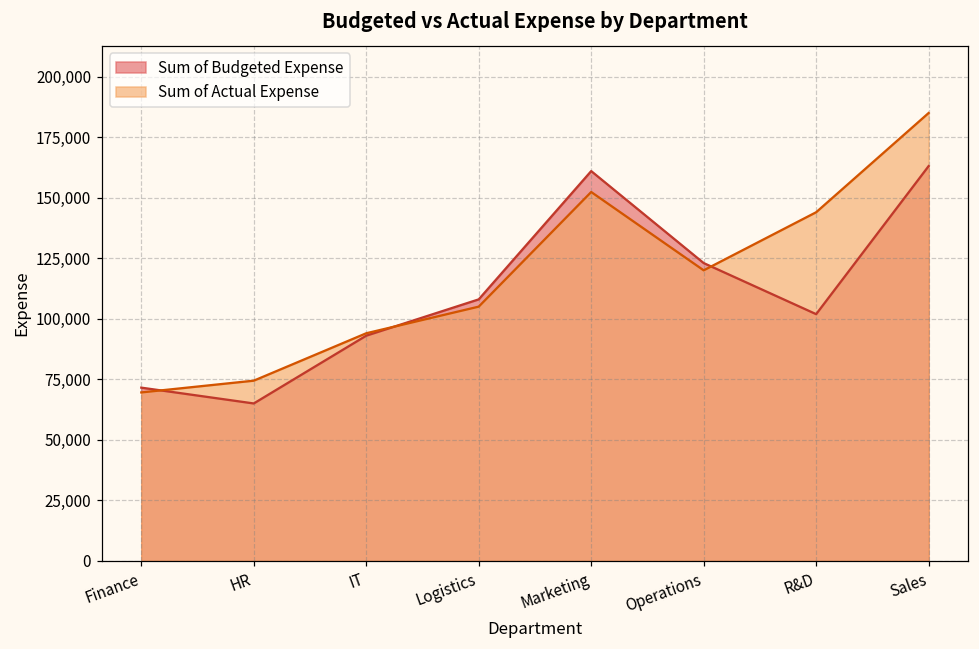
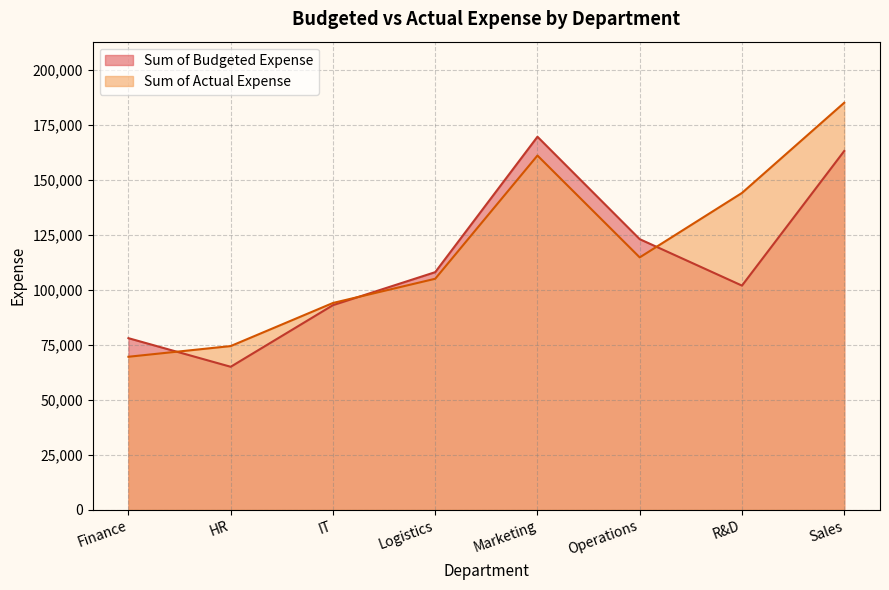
Sum of Budgeted Expense, Finance: 72,000 -> 78,000
Sum of Budgeted Expense, Marketing: 161,000 -> 170,000
Sum of Actual Expense, Marketing: 152,000 -> 161,000
Sum of Actual Expense, Operations: 120,000 -> 115,000
